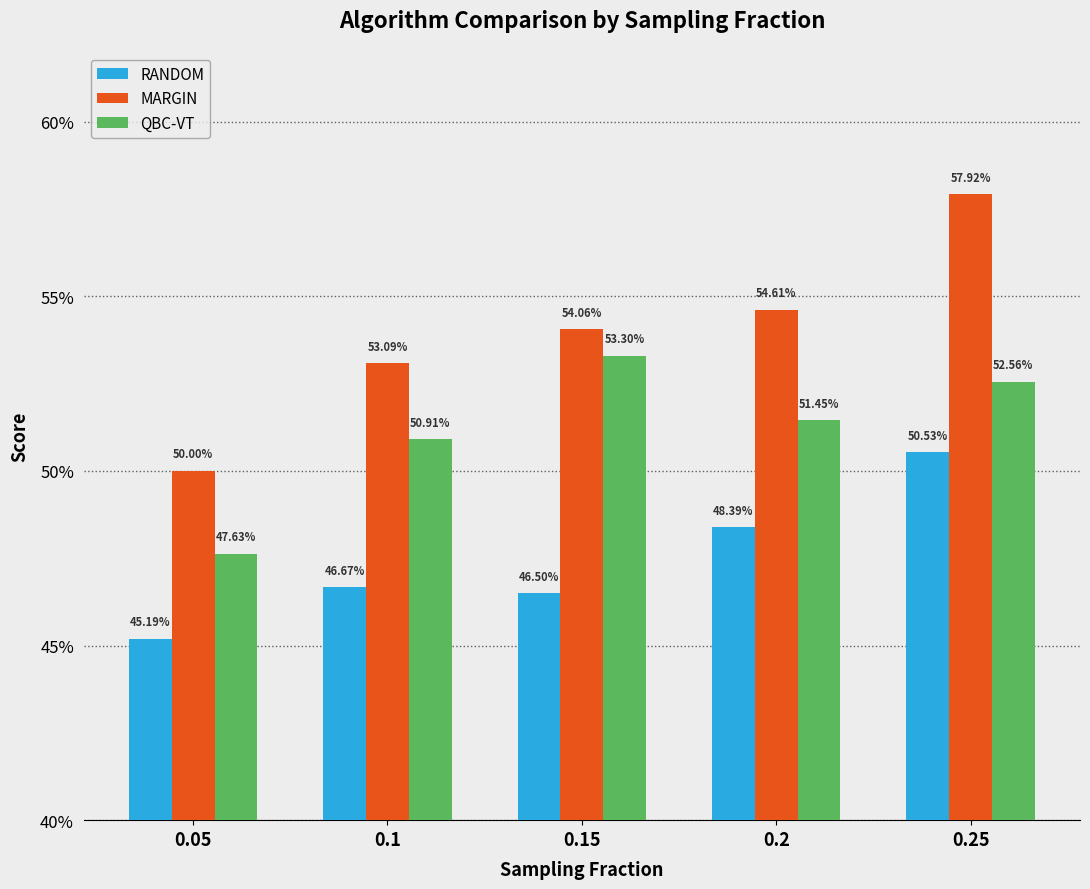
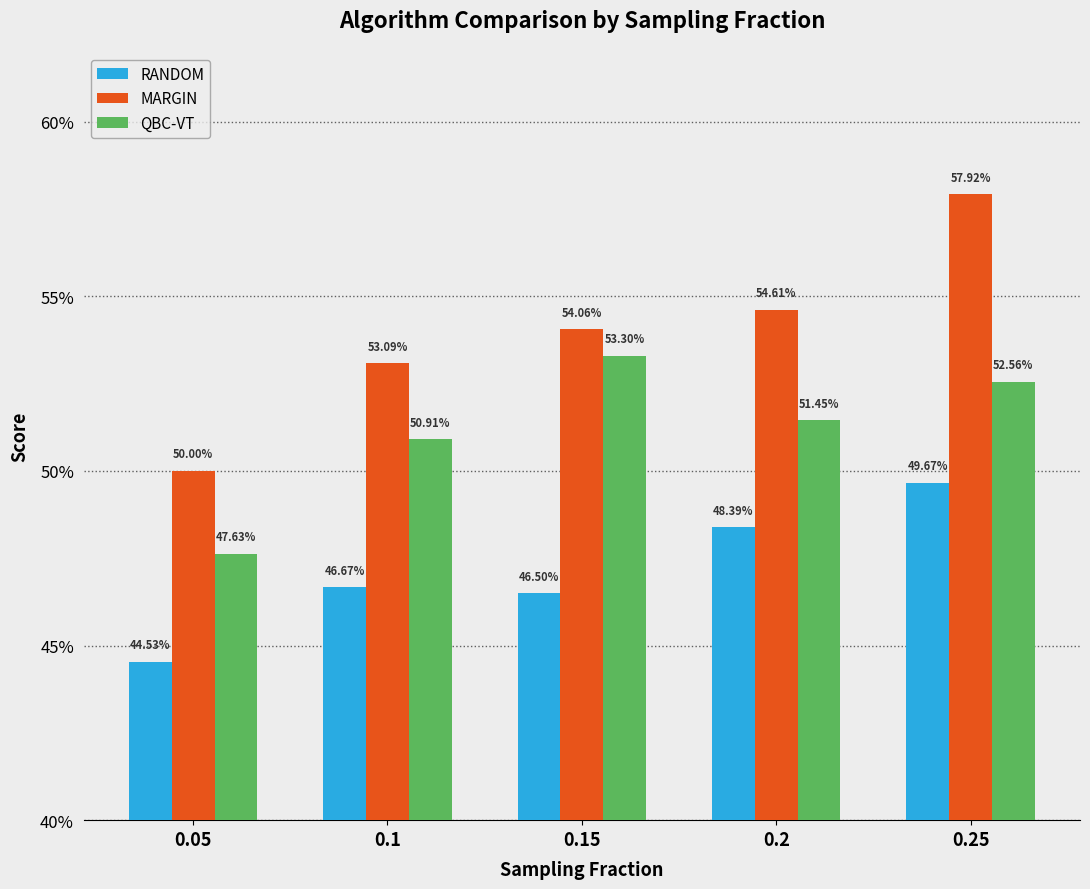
RANDOM, 0.05: 45.19% -> 44.53%
RANDOM, 0.25: 50.53% -> 49.67%
